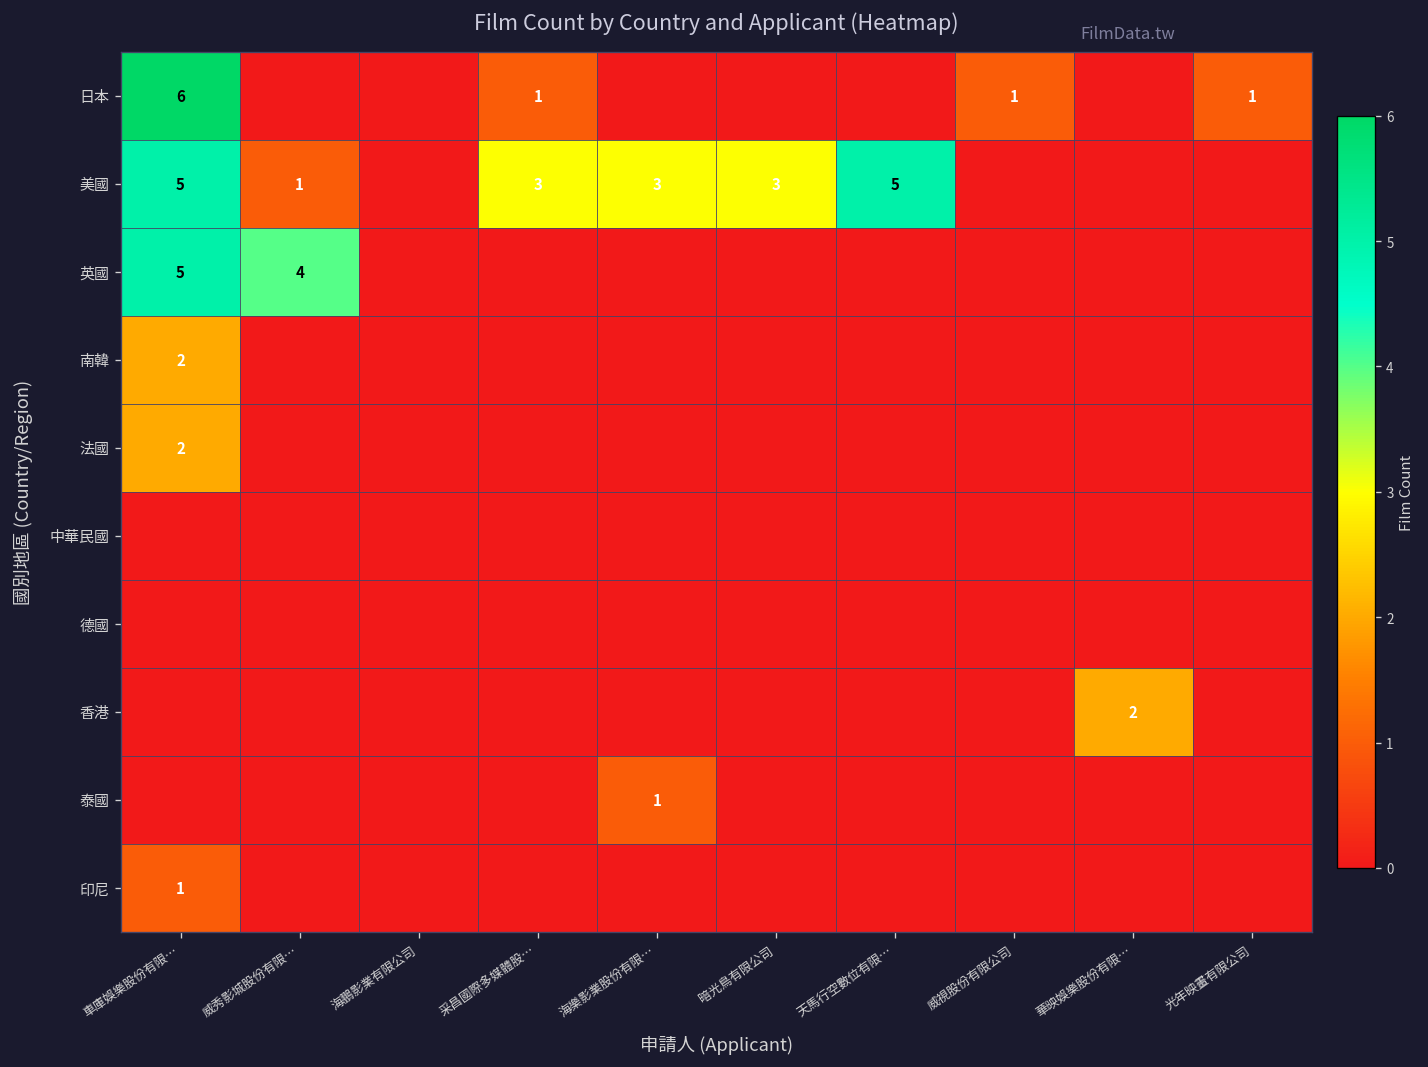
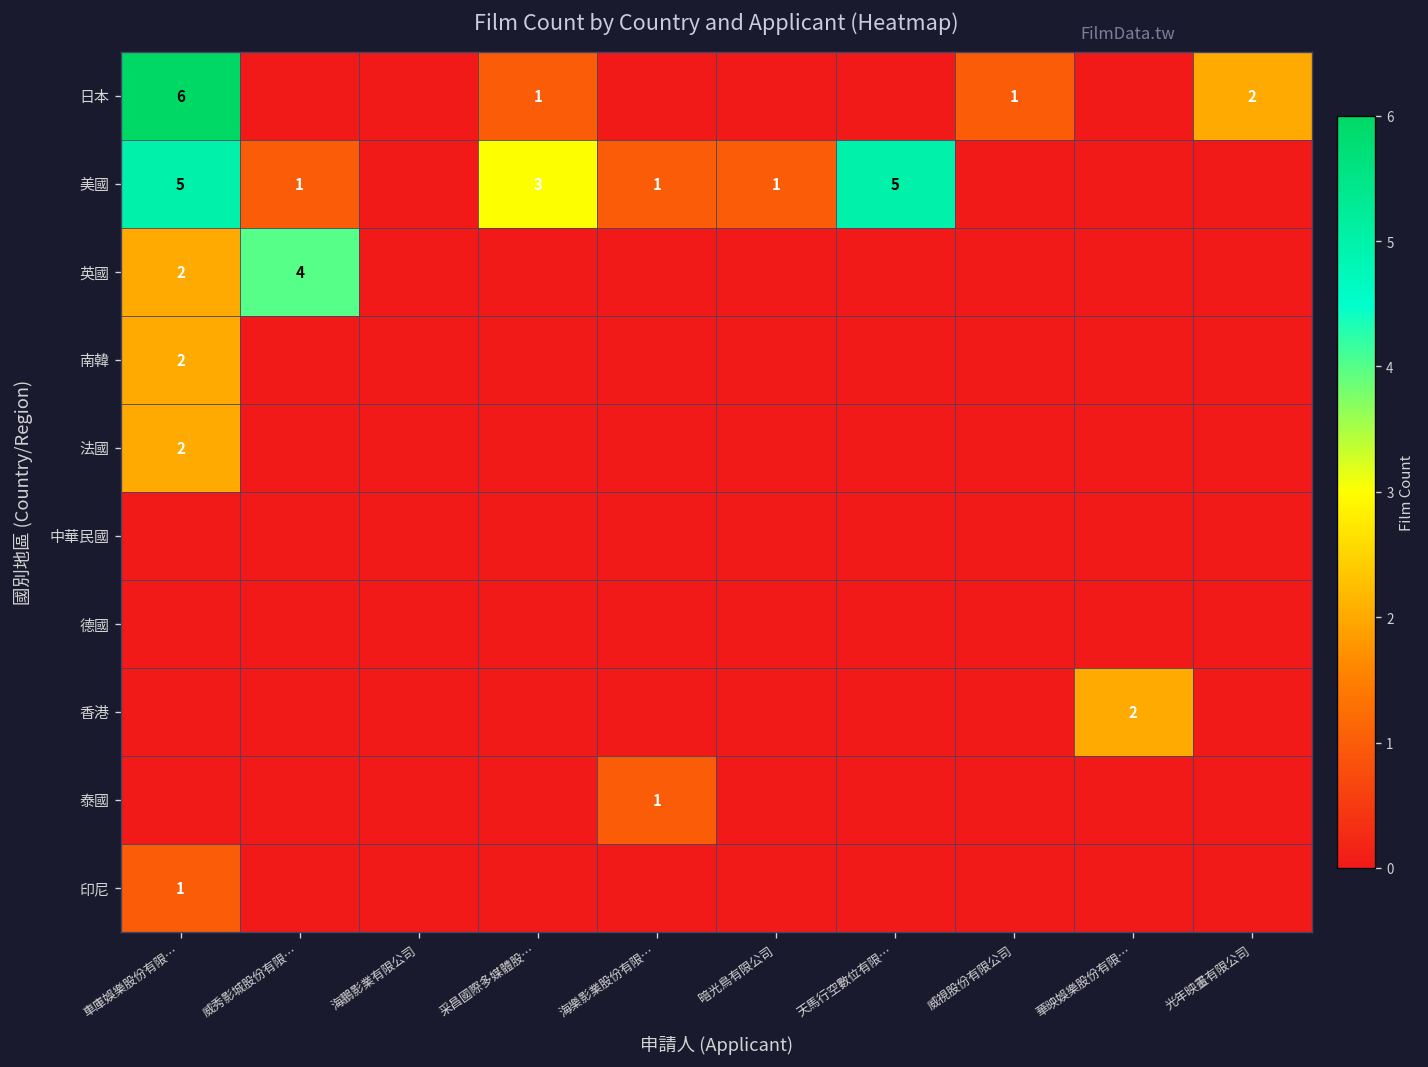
日本, 光年映畫有限公司: 1 -> 2
美國, 海樂影業股份有限…: 3 -> 1
美國, 暗光鳥有限公司: 3 -> 1
英國, 車庫娛樂股份有限…: 5 -> 2
